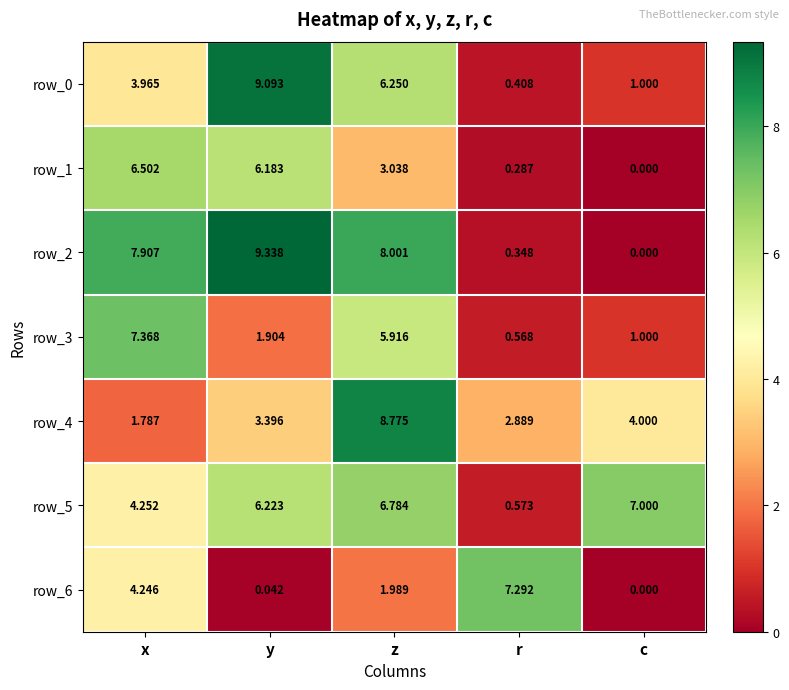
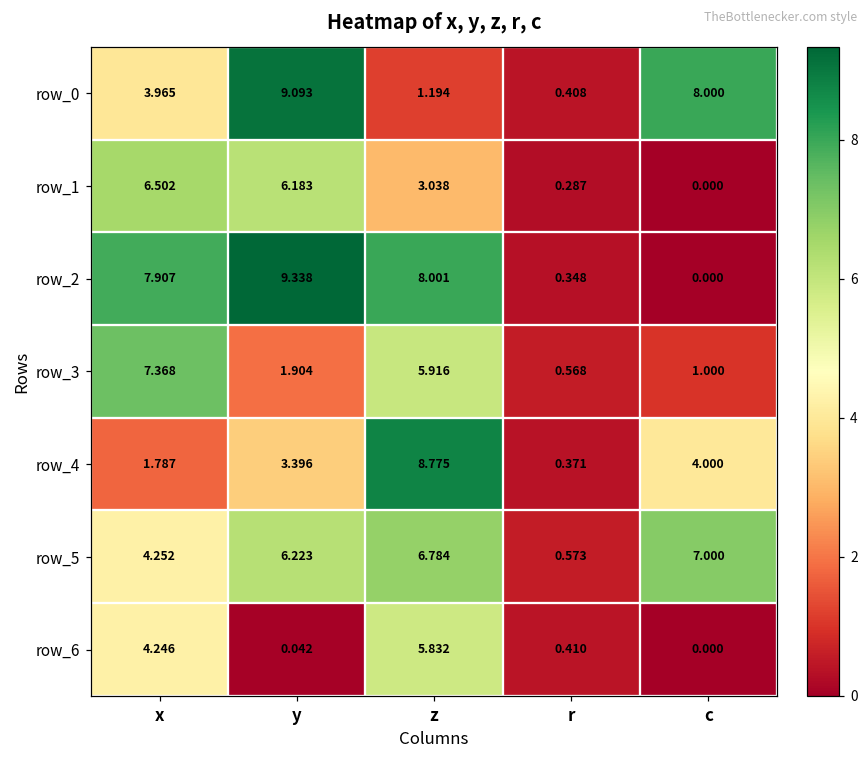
row_0, z: 6.250 -> 1.194
row_0, c: 1.000 -> 8.000
row_4, r: 2.889 -> 0.371
row_6, z: 1.989 -> 5.832
row_6, r: 7.292 -> 0.410
